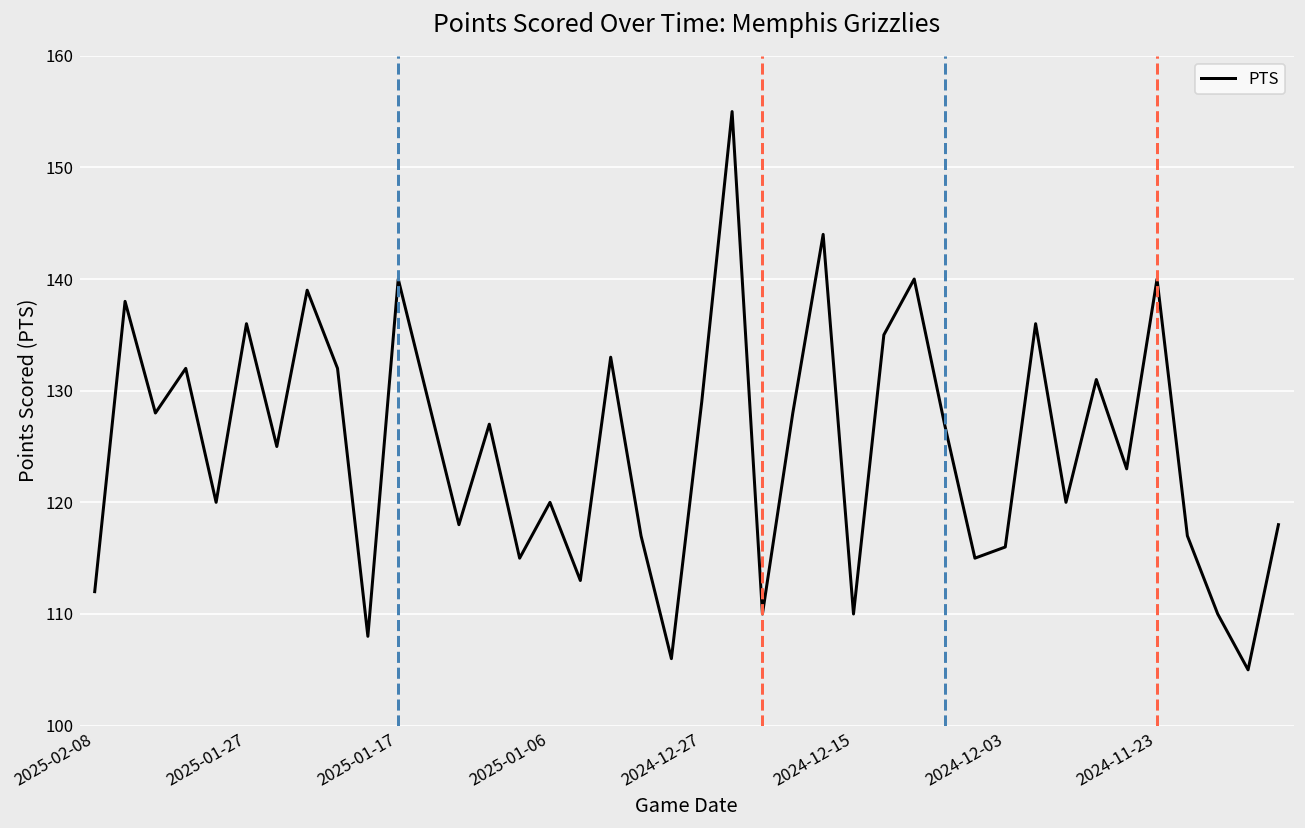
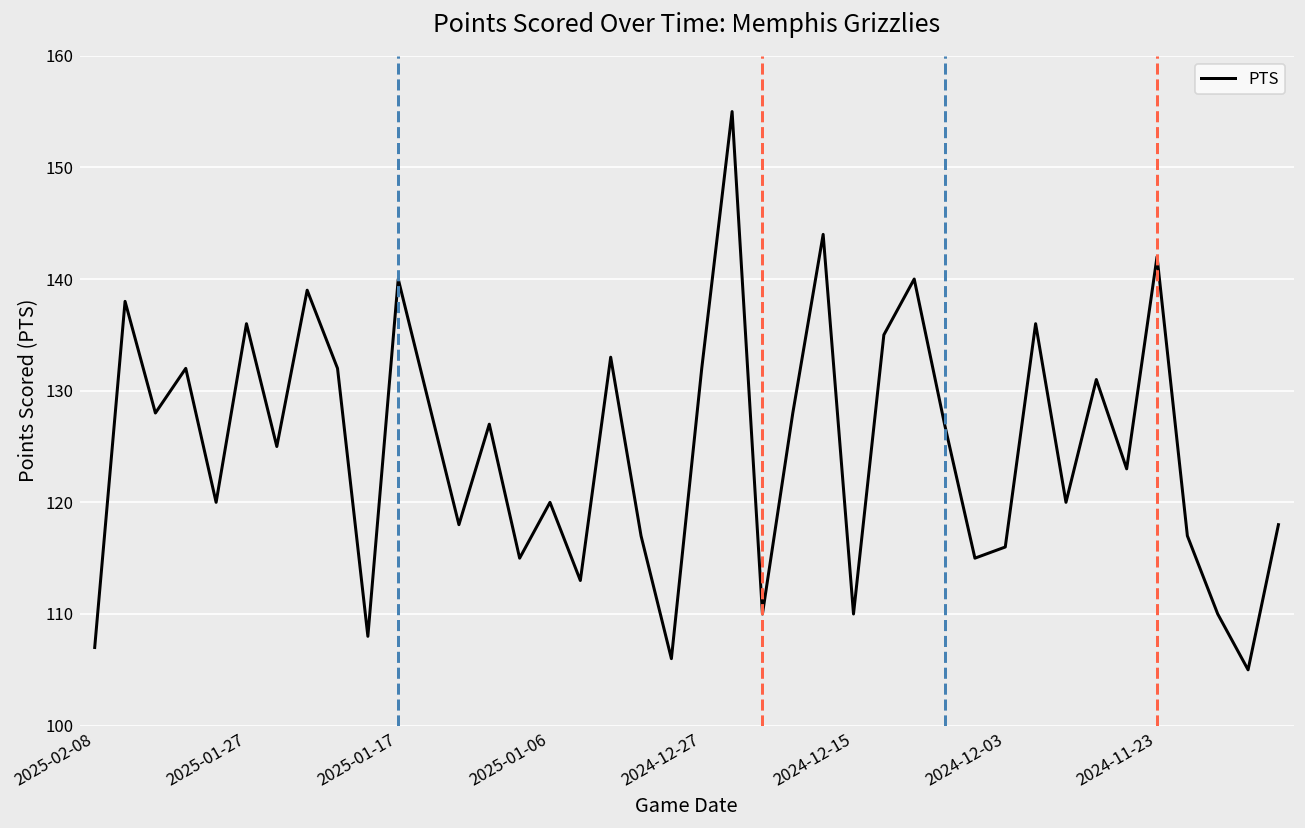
2025-02-08: 112 -> 107
2024-12-27: 129 -> 132
2024-11-23: 140 -> 142
